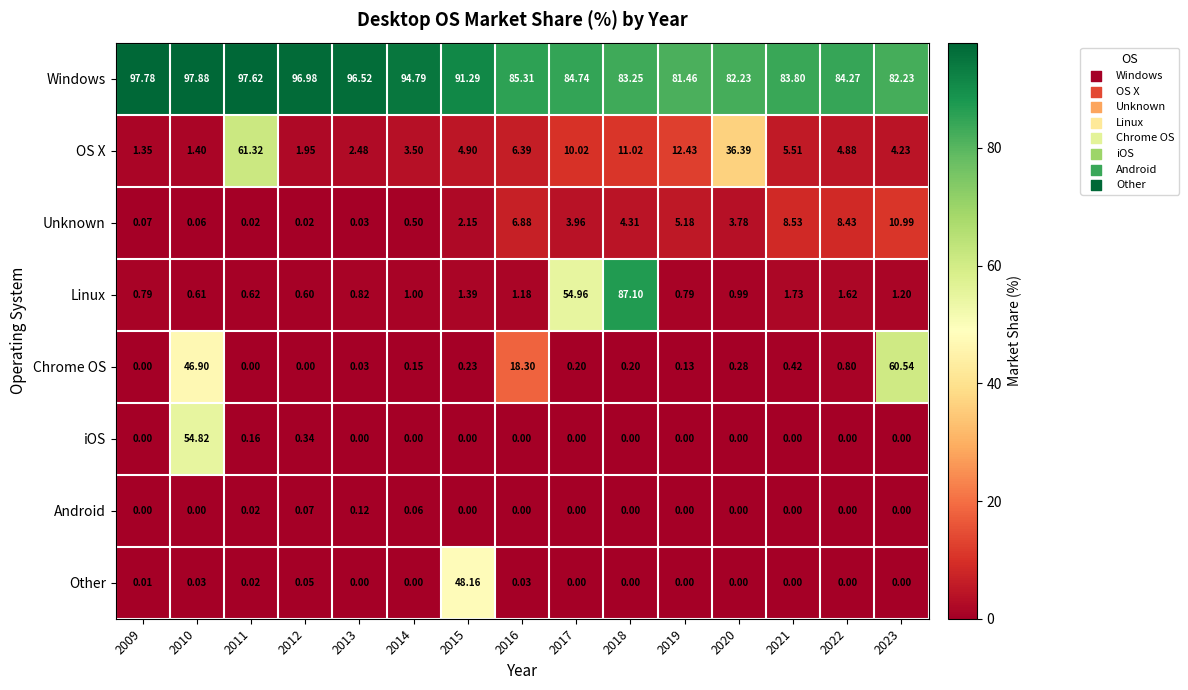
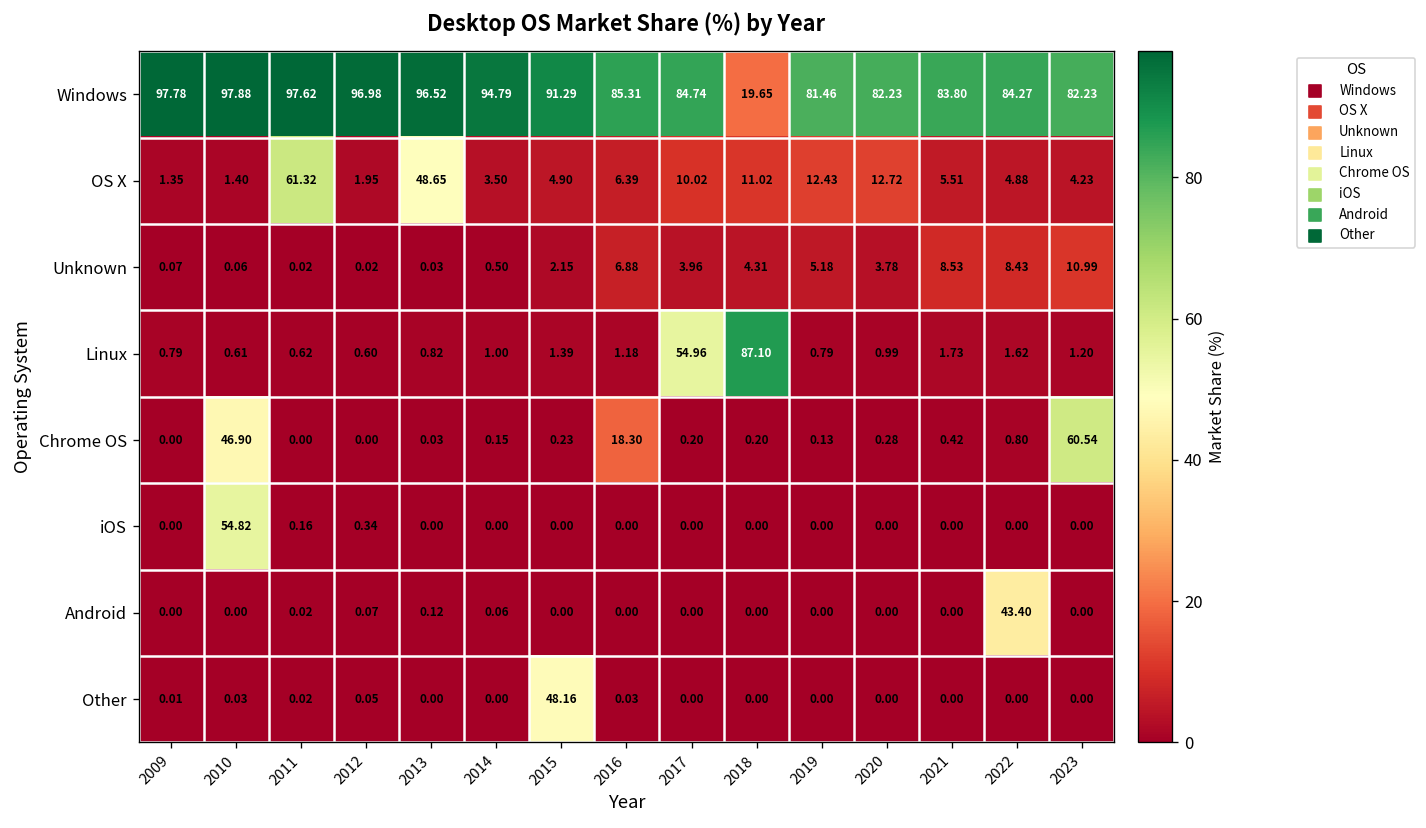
Windows, 2018: 83.25 -> 19.65
OS X, 2013: 2.48 -> 48.65
OS X, 2020: 36.39 -> 12.72
Android, 2022: 0.00 -> 43.40
